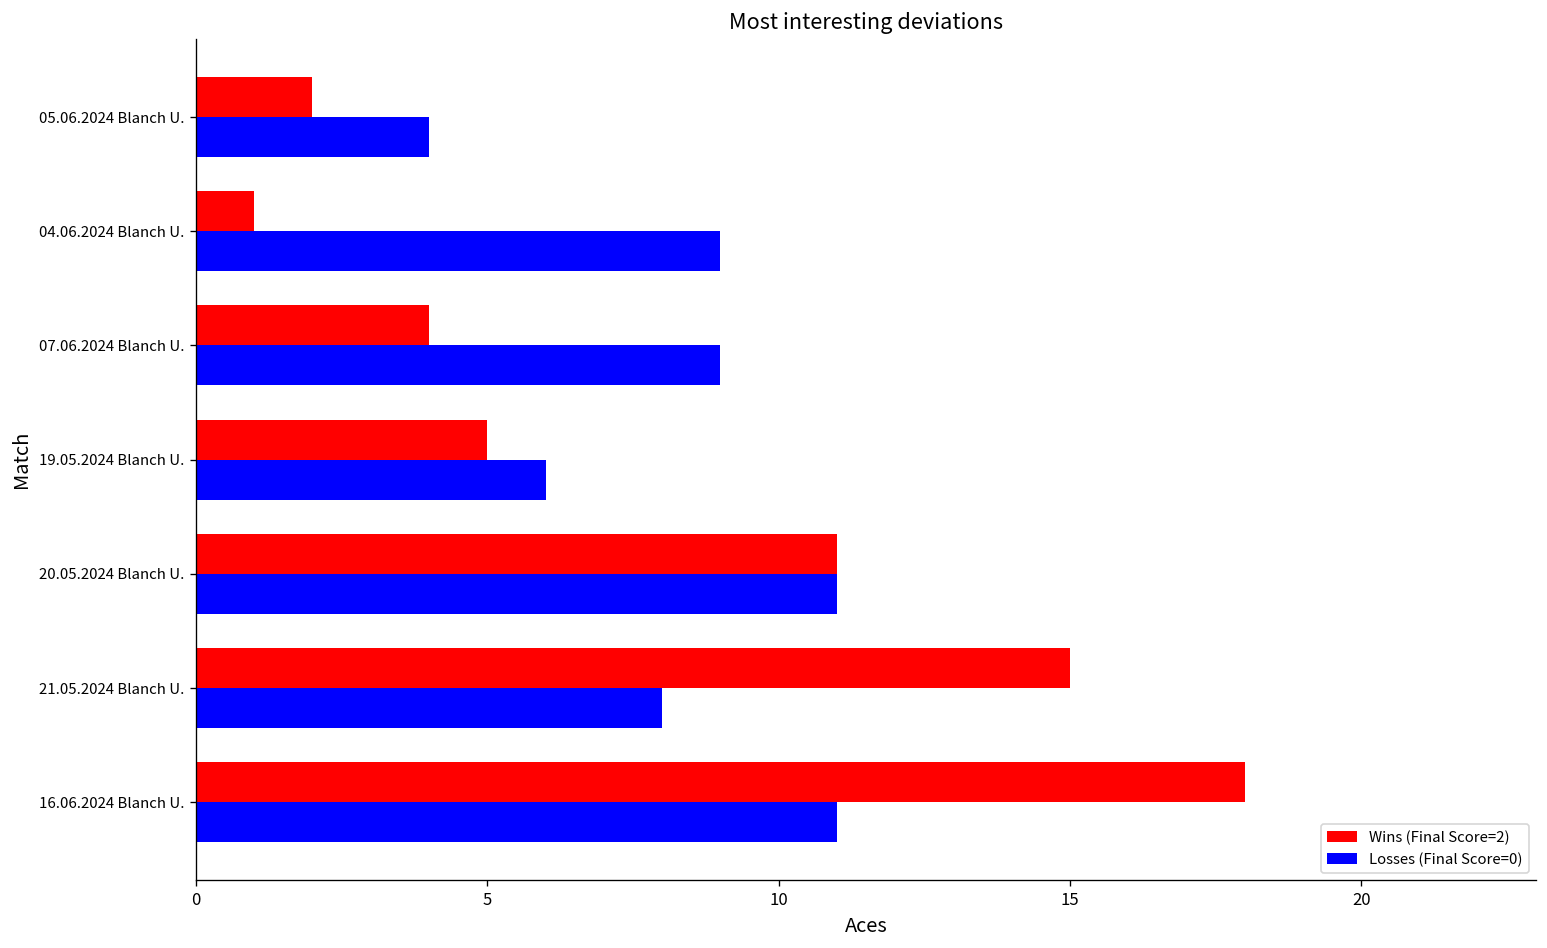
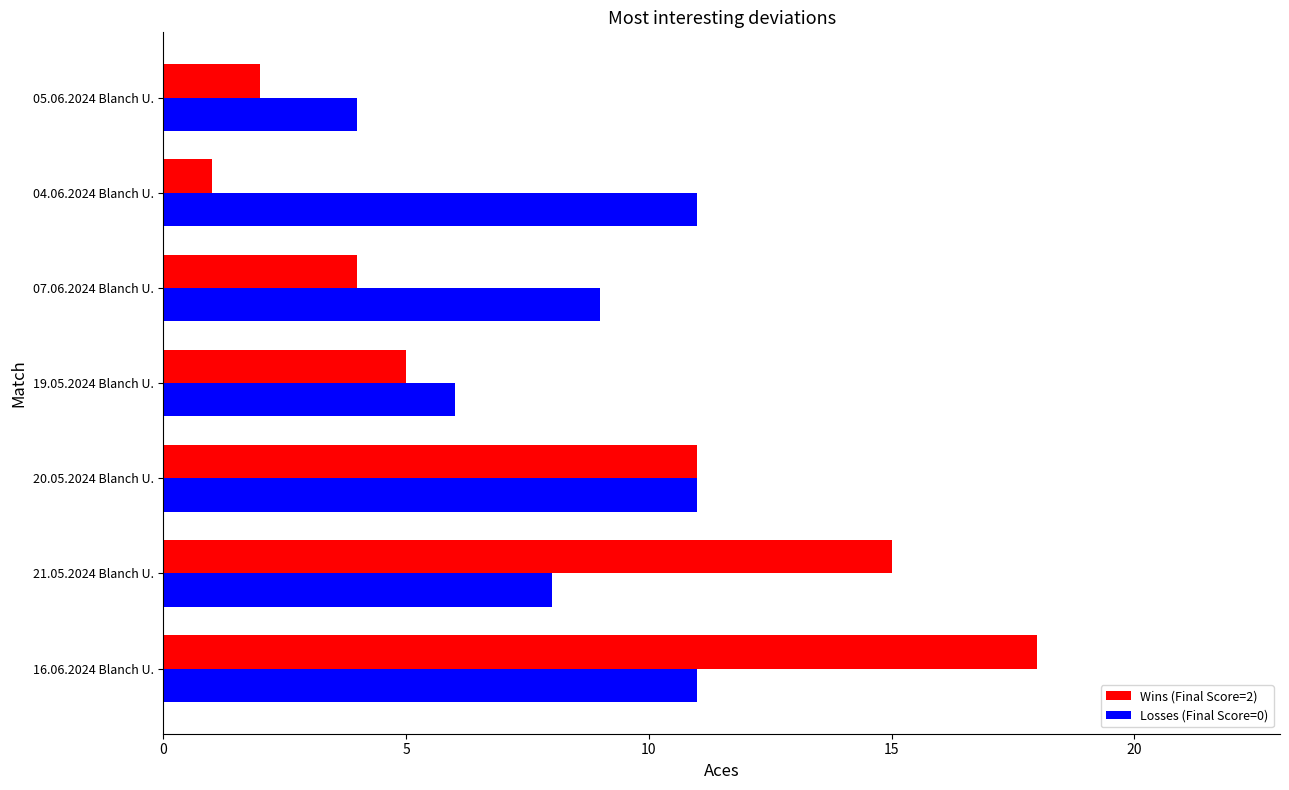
Losses (Final Score=0), 04.06.2024 Blanch U.: 9 -> 11
